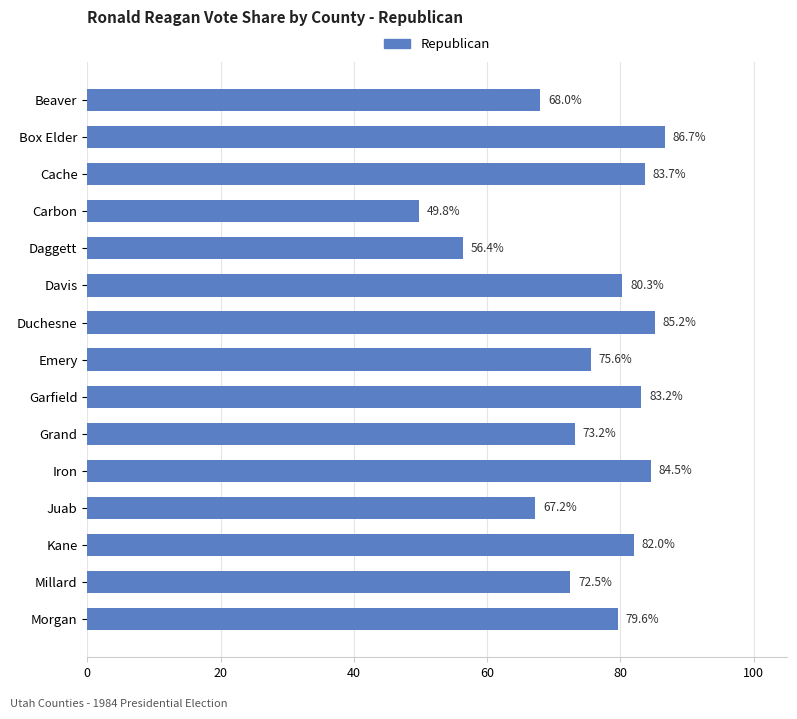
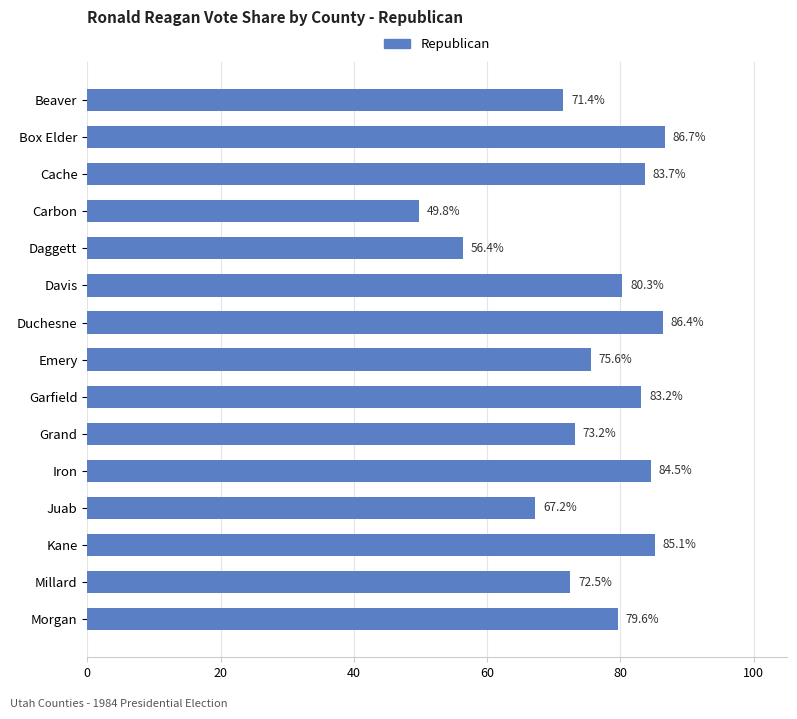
Beaver: 68.0% -> 71.4%
Duchesne: 85.2% -> 86.4%
Kane: 82.0% -> 85.1%
